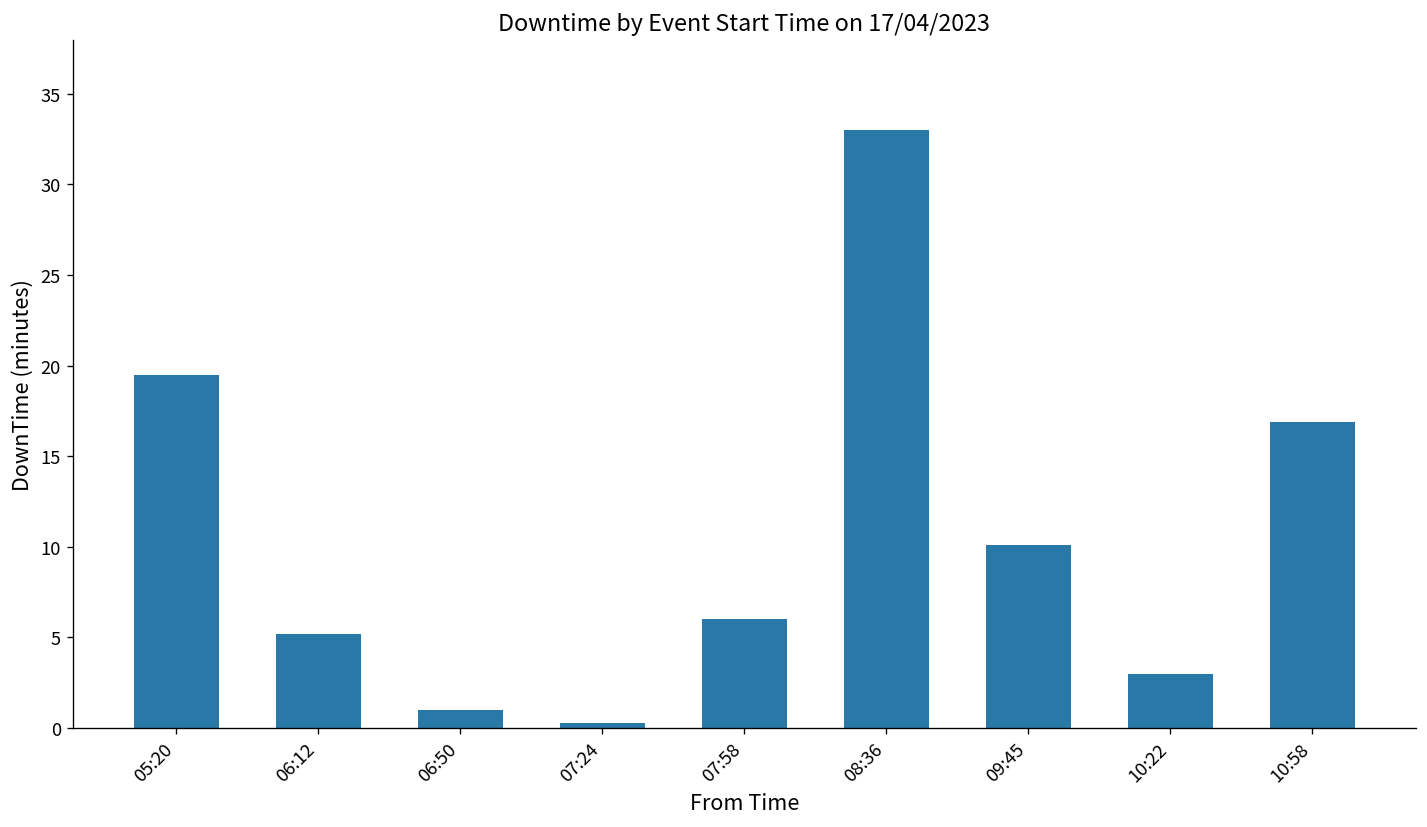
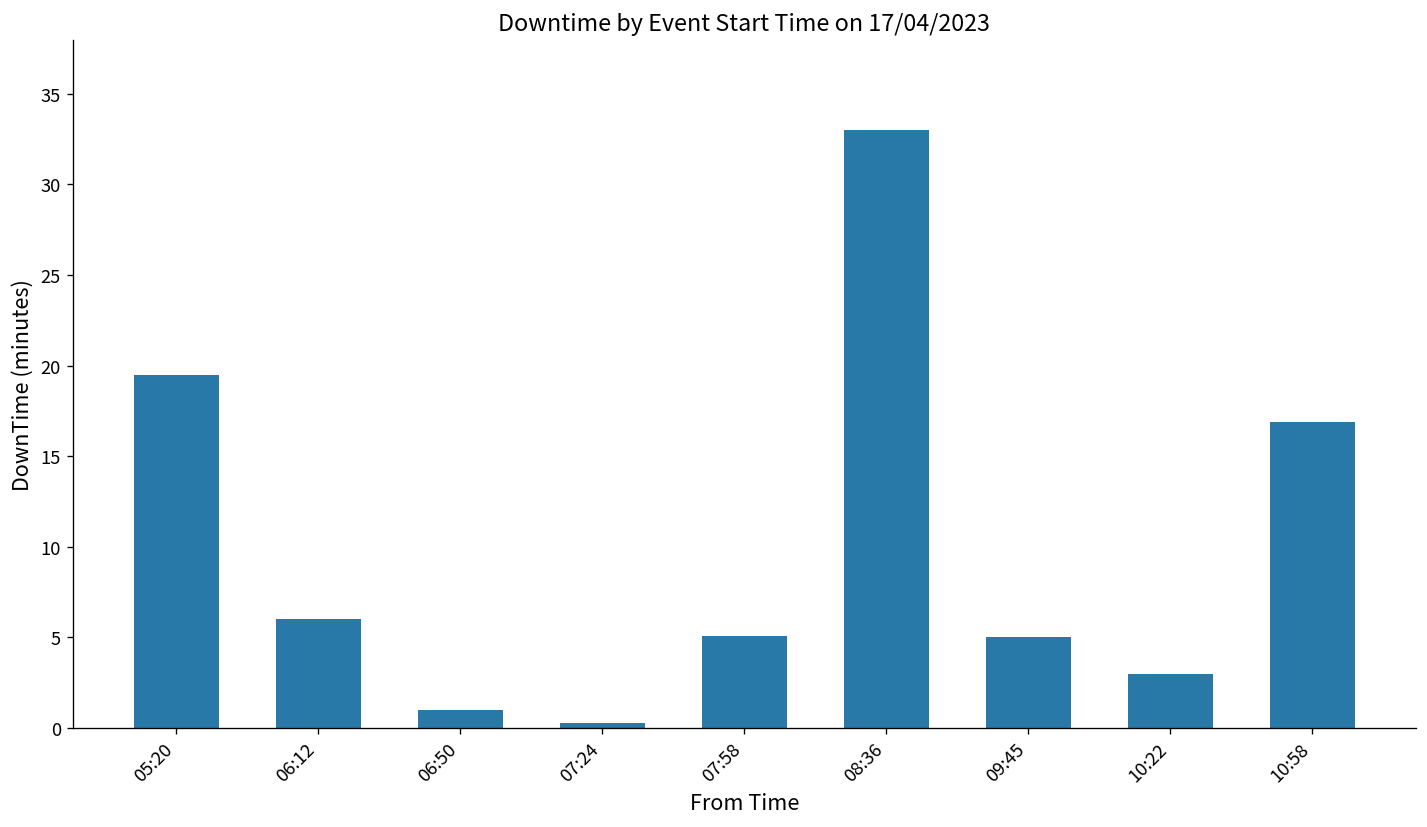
06:12: 5.2 -> 6.0
07:58: 6.0 -> 5.1
09:45: 10.1 -> 5.0
